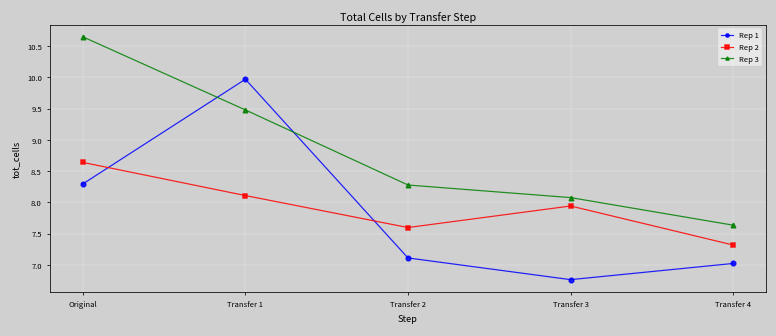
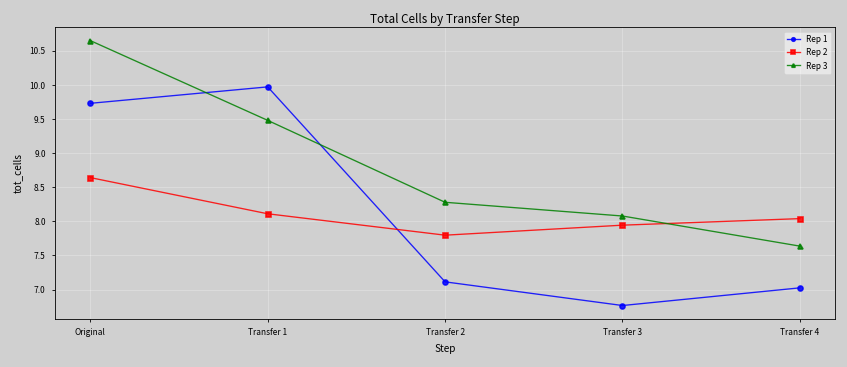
Rep 1, Original: 8.3 -> 9.7
Rep 2, Transfer 2: 7.6 -> 7.8
Rep 2, Transfer 4: 7.3 -> 8.0
